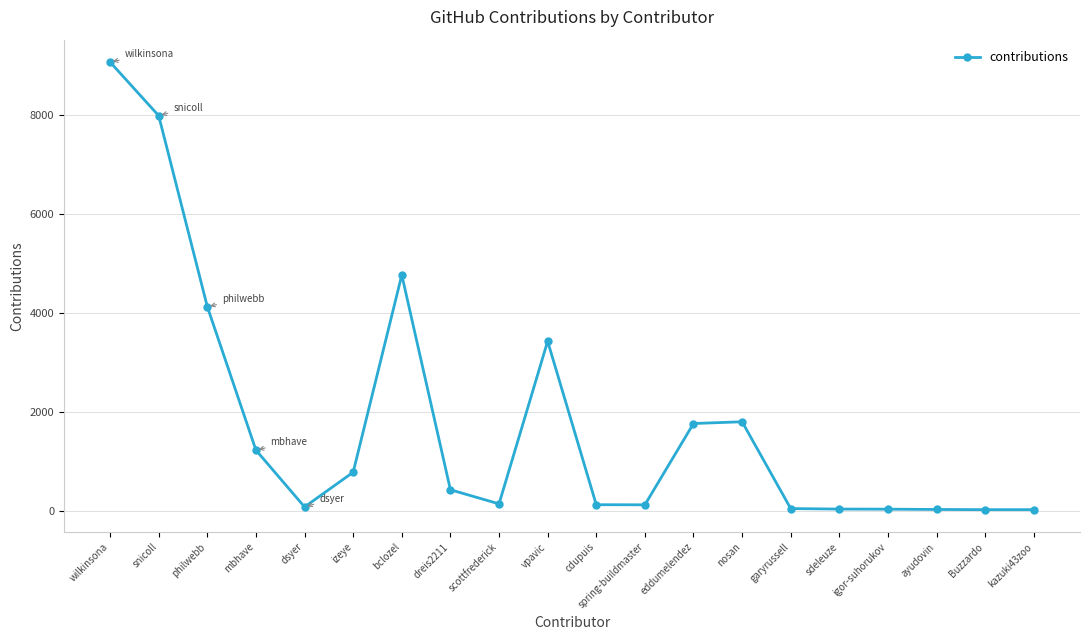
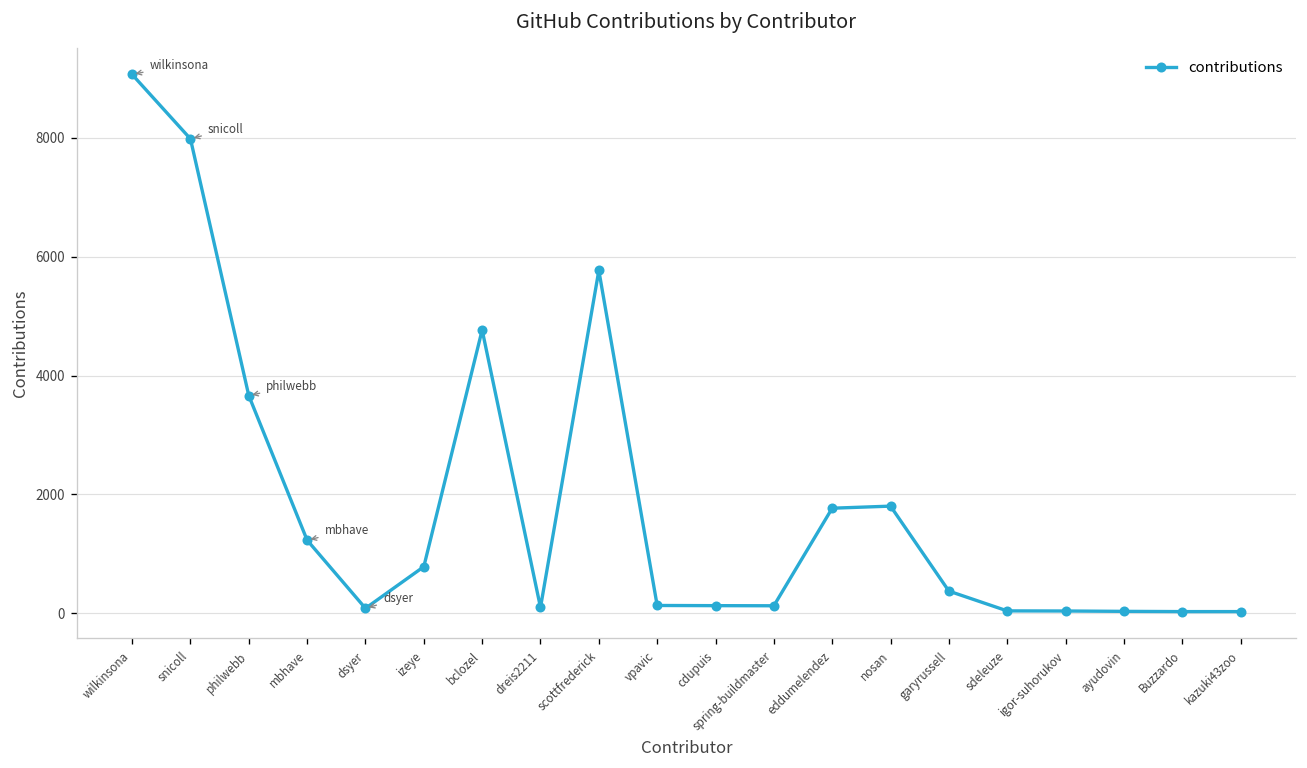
philwebb: 4100 -> 3700
dreis2211: 400 -> 100
scottfrederick: 100 -> 5800
vpavic: 3400 -> 100
garyrussell: 0 -> 400
